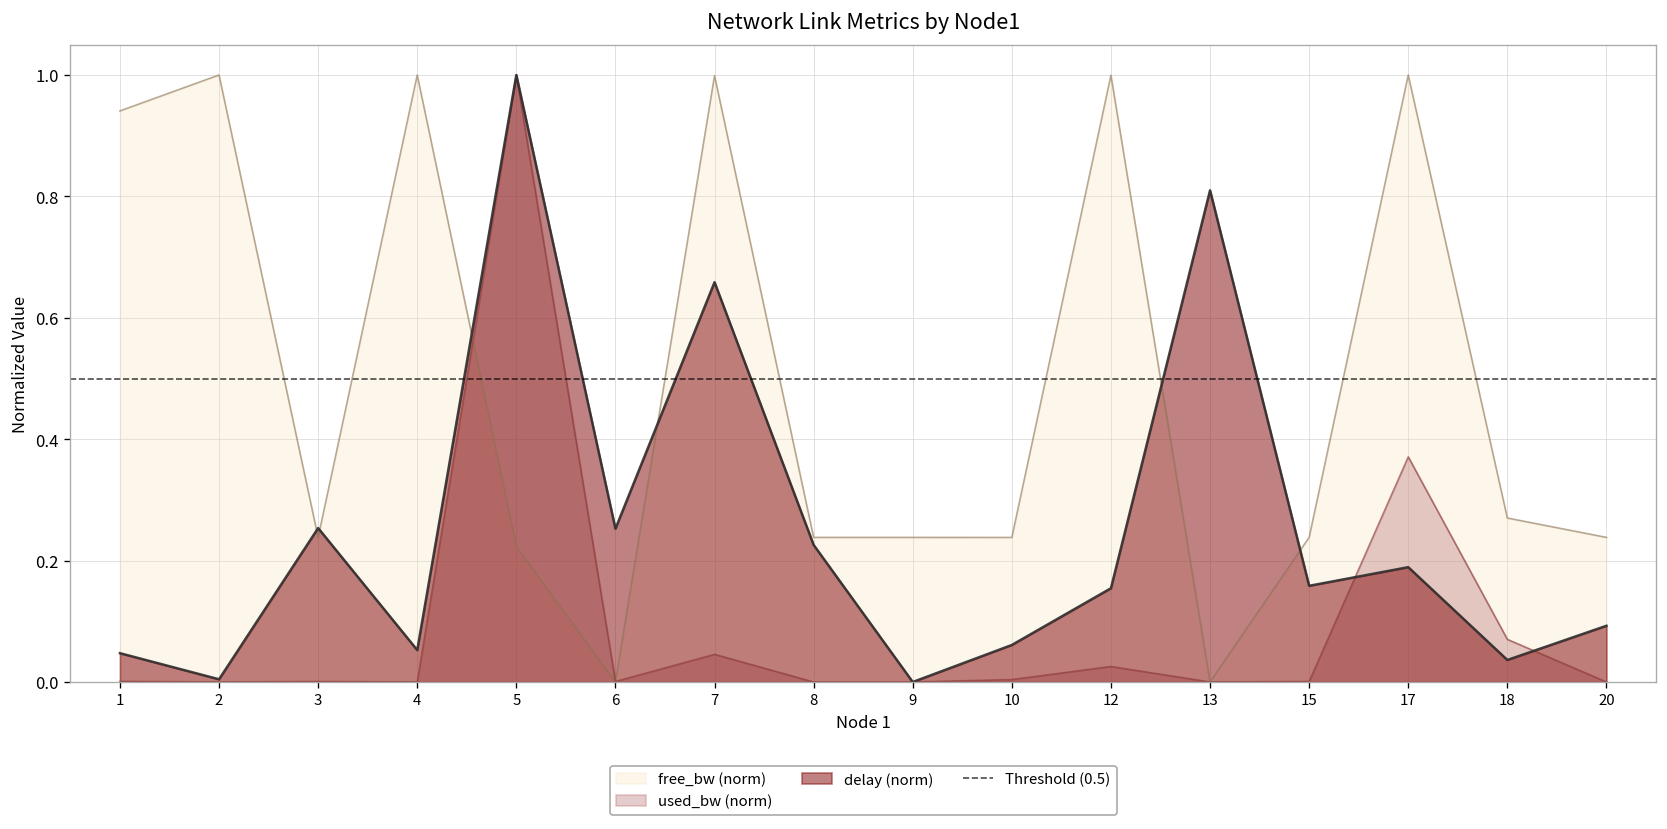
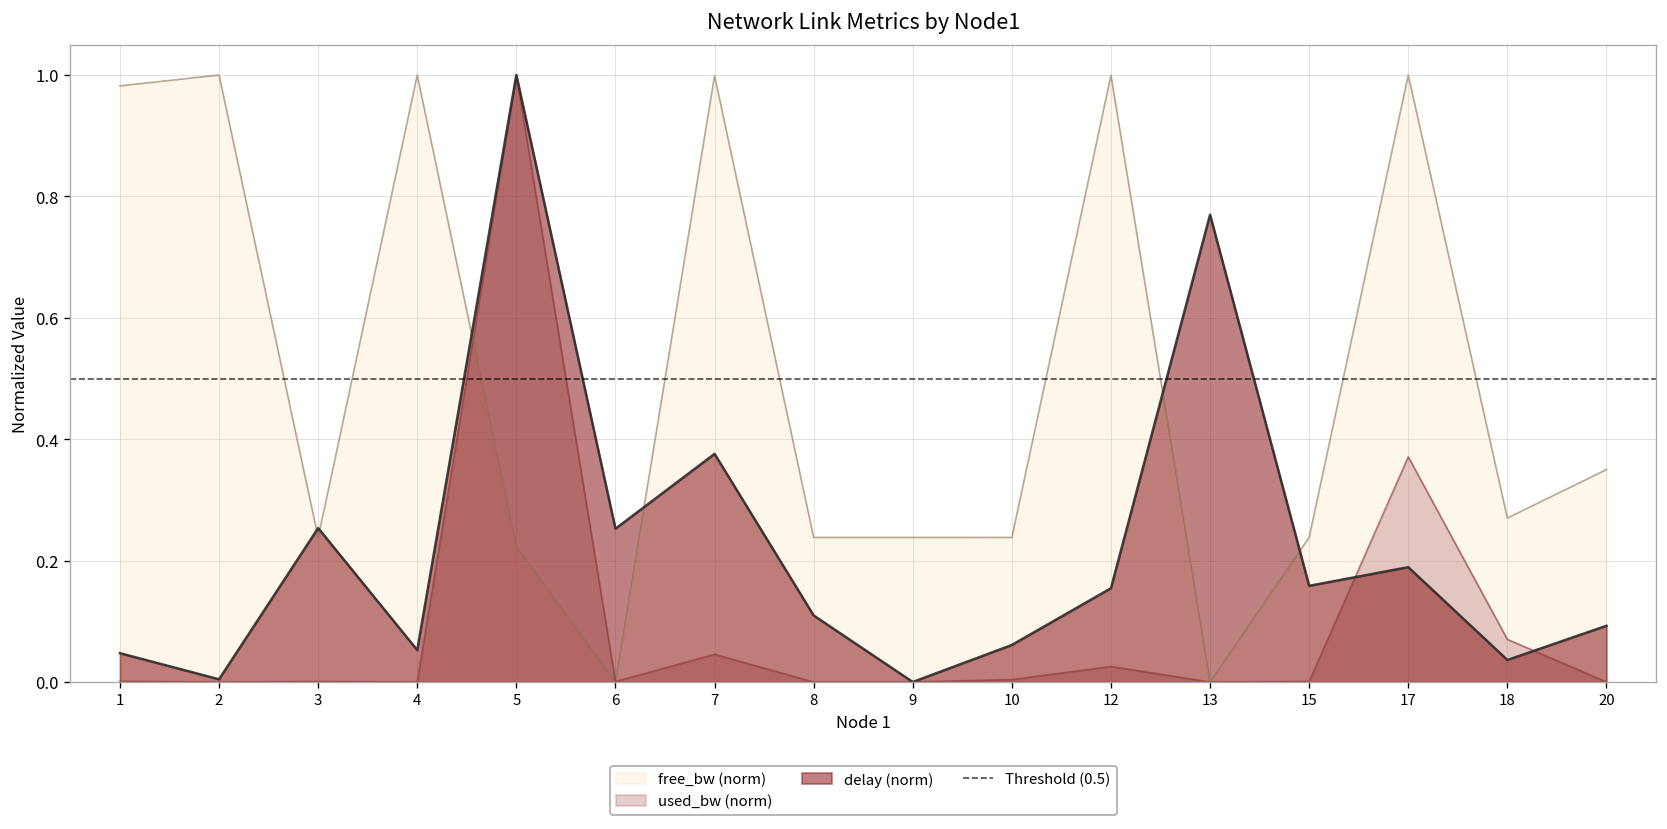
free_bw (norm), 1: 0.94 -> 0.98
delay (norm), 7: 0.66 -> 0.38
delay (norm), 8: 0.23 -> 0.11
delay (norm), 13: 0.81 -> 0.77
free_bw (norm), 20: 0.24 -> 0.35
